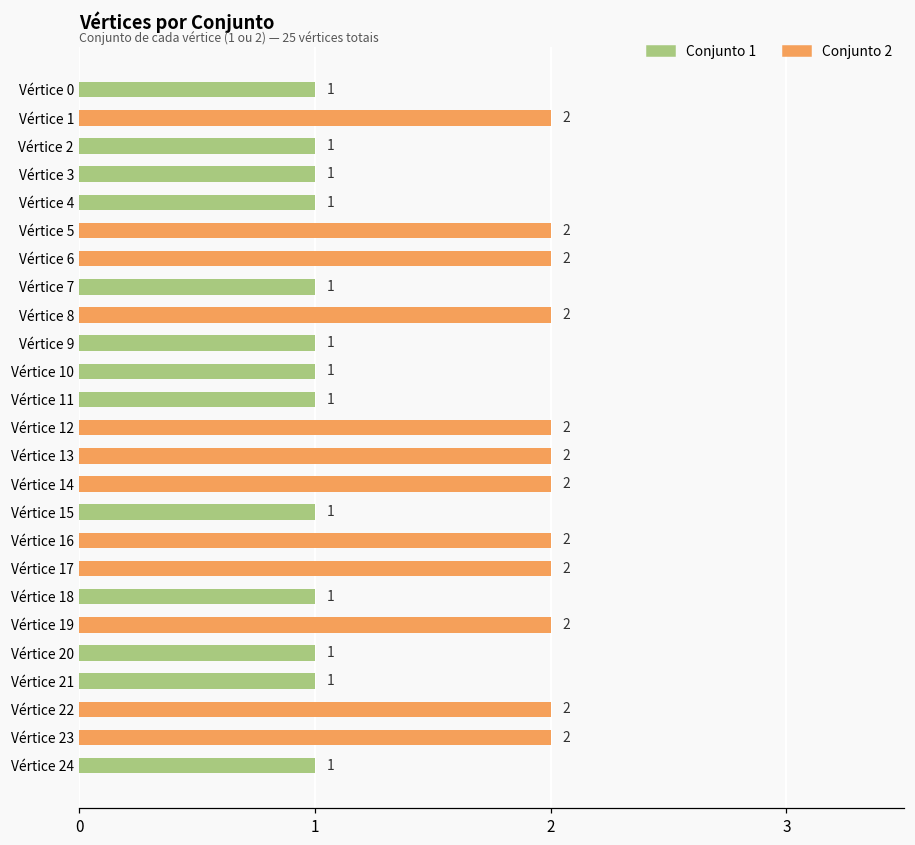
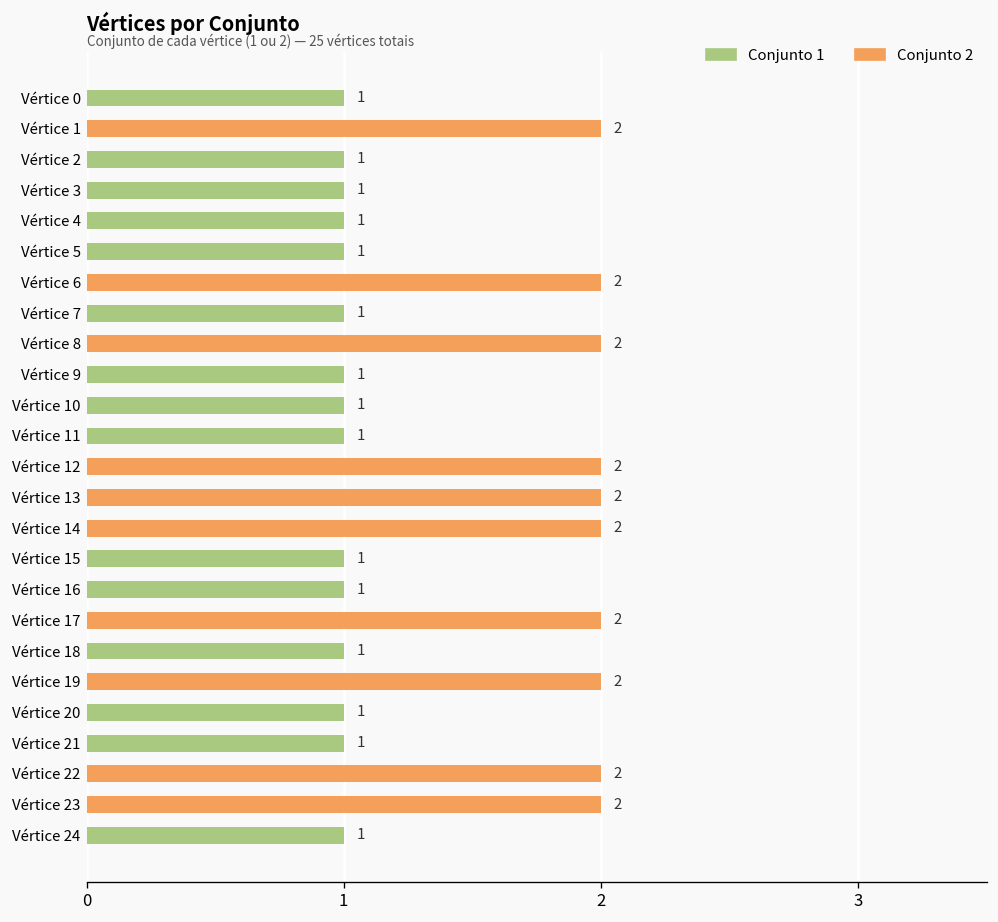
Vértice 5: 2 -> 1
Vértice 16: 2 -> 1
